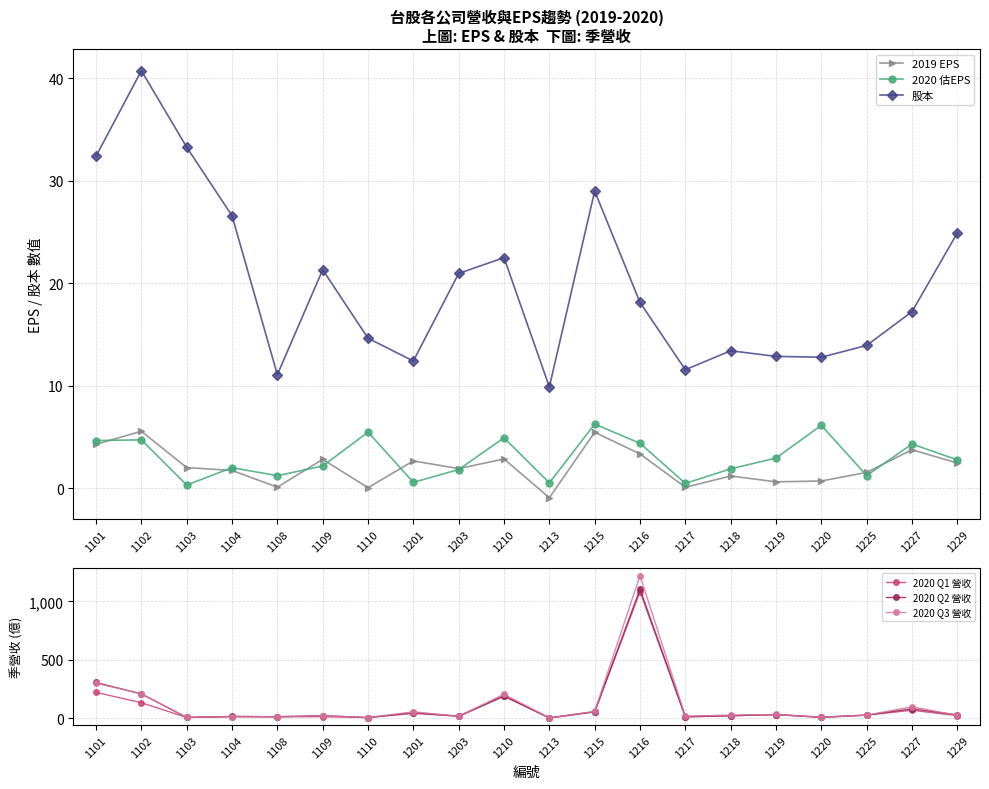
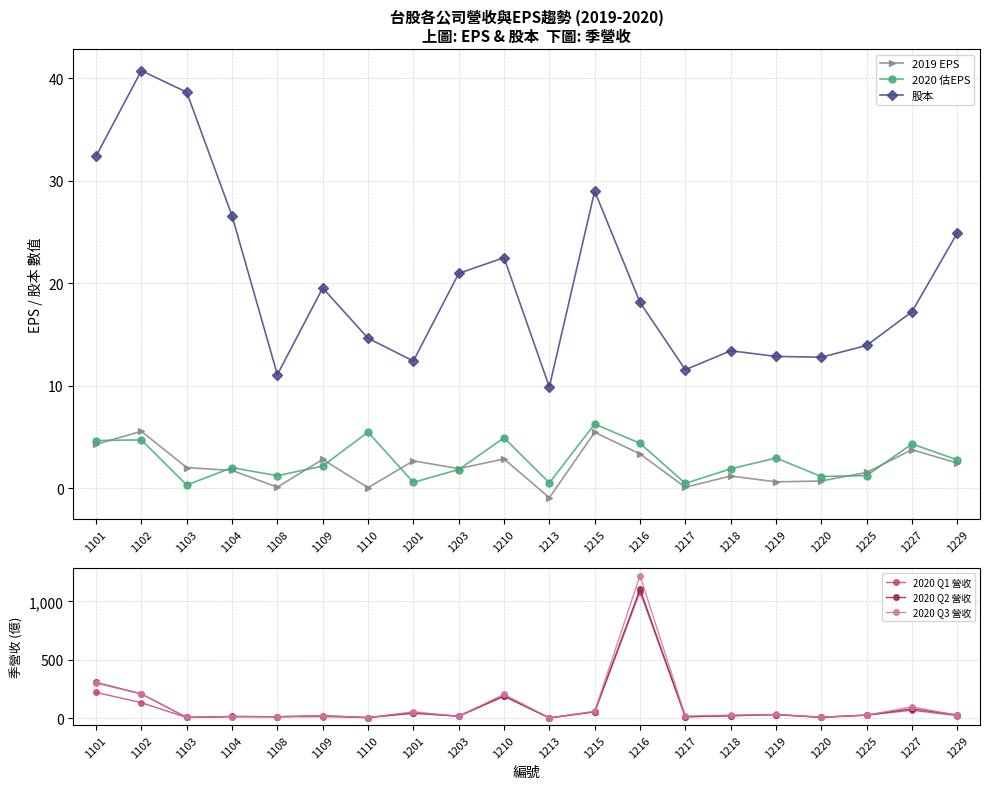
台股各公司營收與EPS趨勢 (2019-2020) 上圖: EPS & 股本 下圖: 季營收, 股本, 1103: 33.3 -> 38.6
台股各公司營收與EPS趨勢 (2019-2020) 上圖: EPS & 股本 下圖: 季營收, 股本, 1109: 21.3 -> 19.5
台股各公司營收與EPS趨勢 (2019-2020) 上圖: EPS & 股本 下圖: 季營收, 2020 估EPS, 1220: 6.1 -> 1.2
